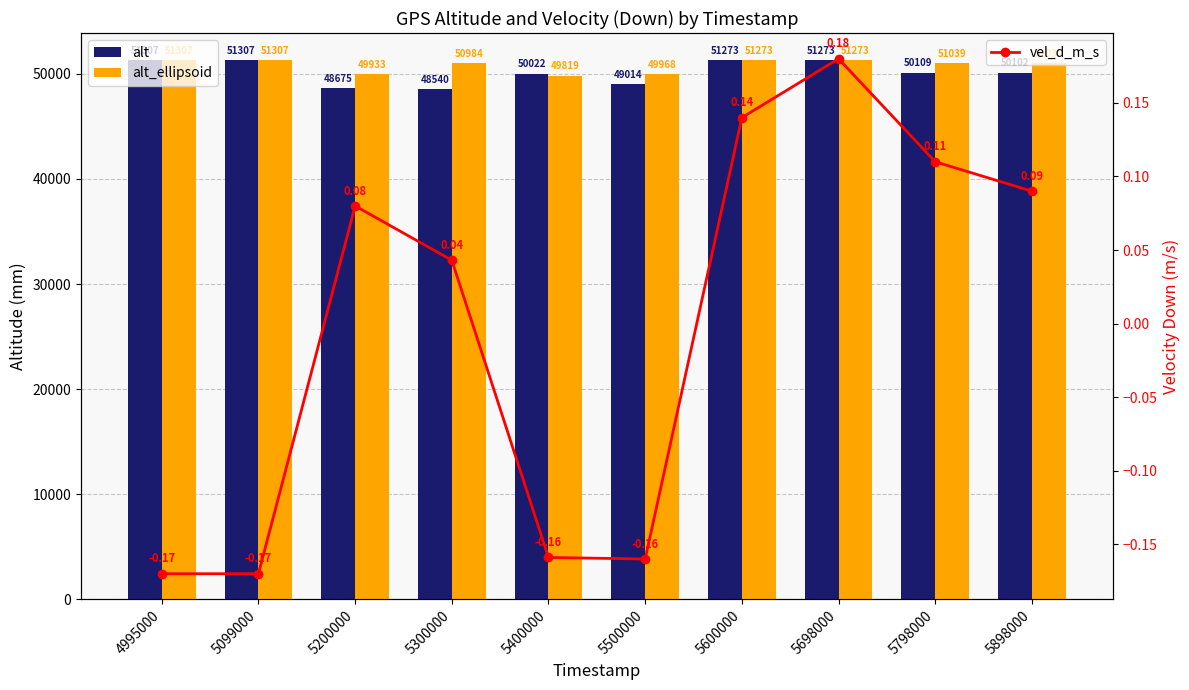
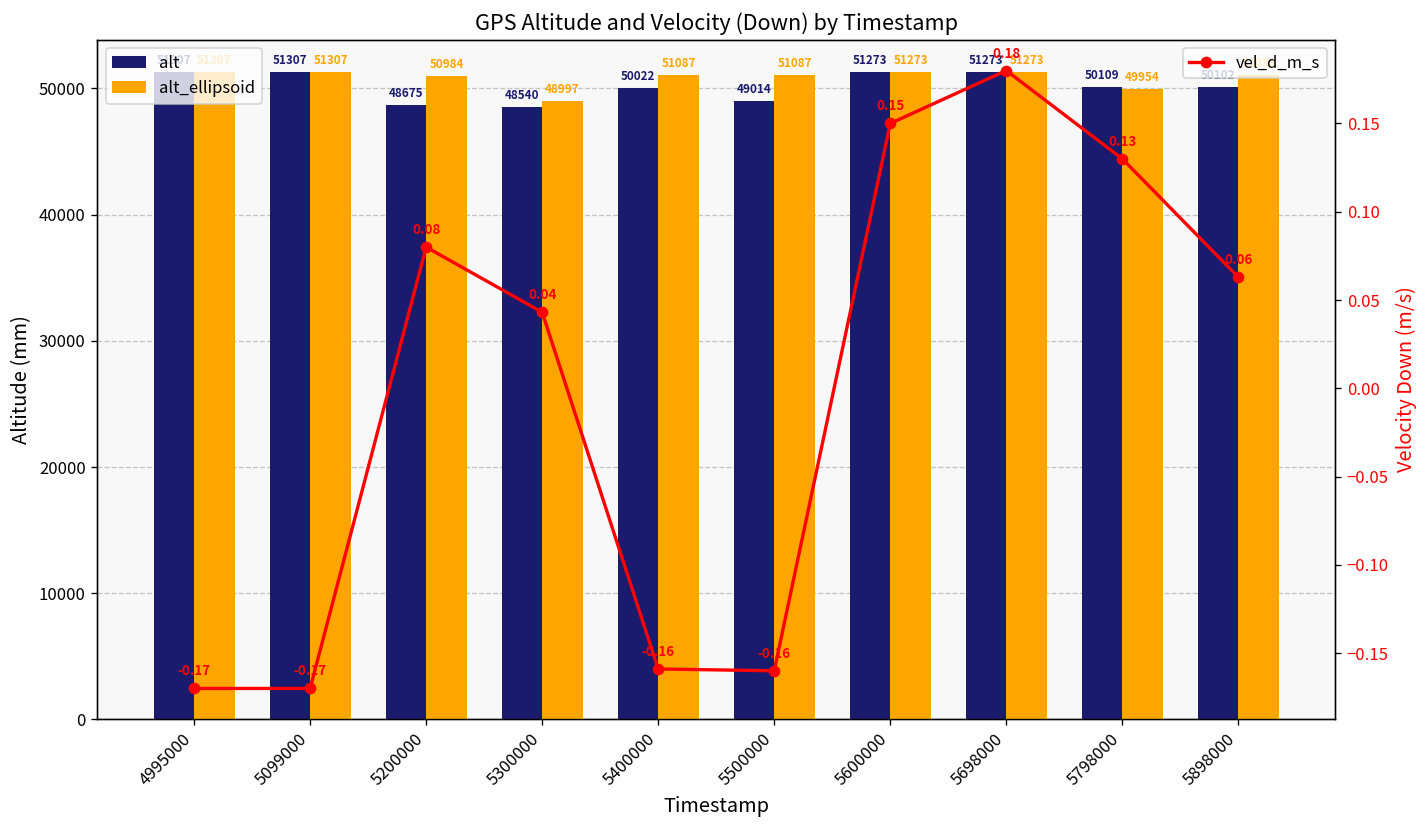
alt_ellipsoid, 5200000: 49933 -> 50984
alt_ellipsoid, 5300000: 50984 -> 48997
alt_ellipsoid, 5400000: 49819 -> 51087
alt_ellipsoid, 5500000: 49968 -> 51087
alt_ellipsoid, 5798000: 51039 -> 49954
vel_d_m_s, 5600000: 0.14 -> 0.15
vel_d_m_s, 5798000: 0.11 -> 0.13
vel_d_m_s, 5898000: 0.09 -> 0.06
